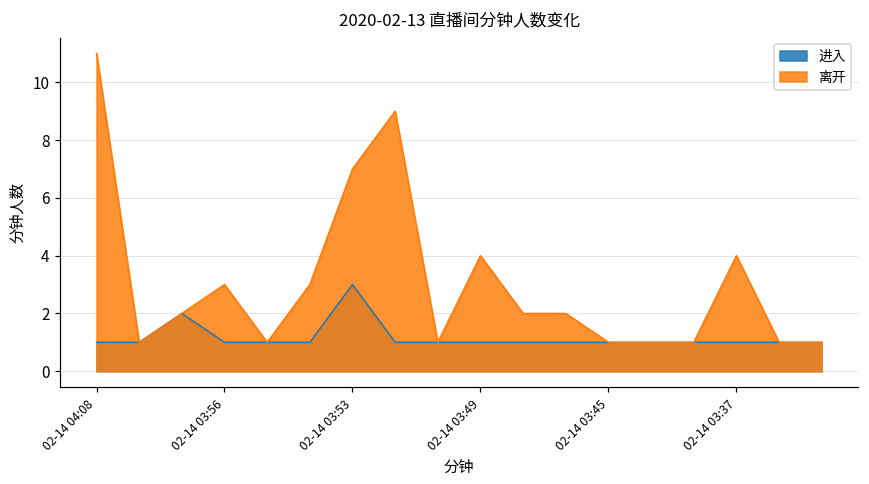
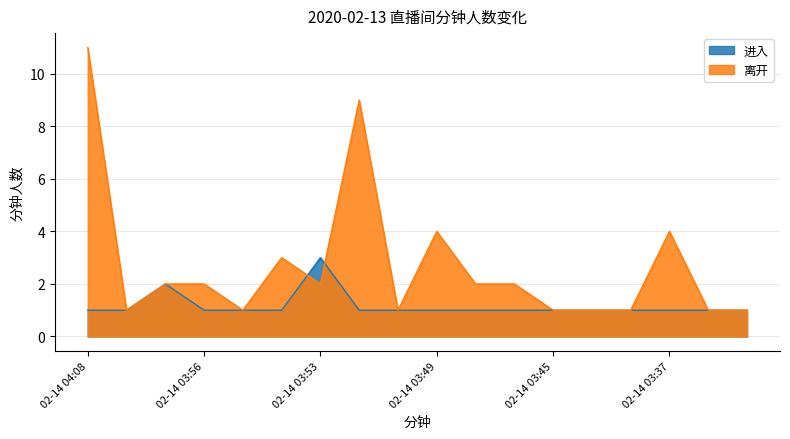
离开, 02-14 03:56: 3 -> 2
离开, 02-14 03:53: 7 -> 2
